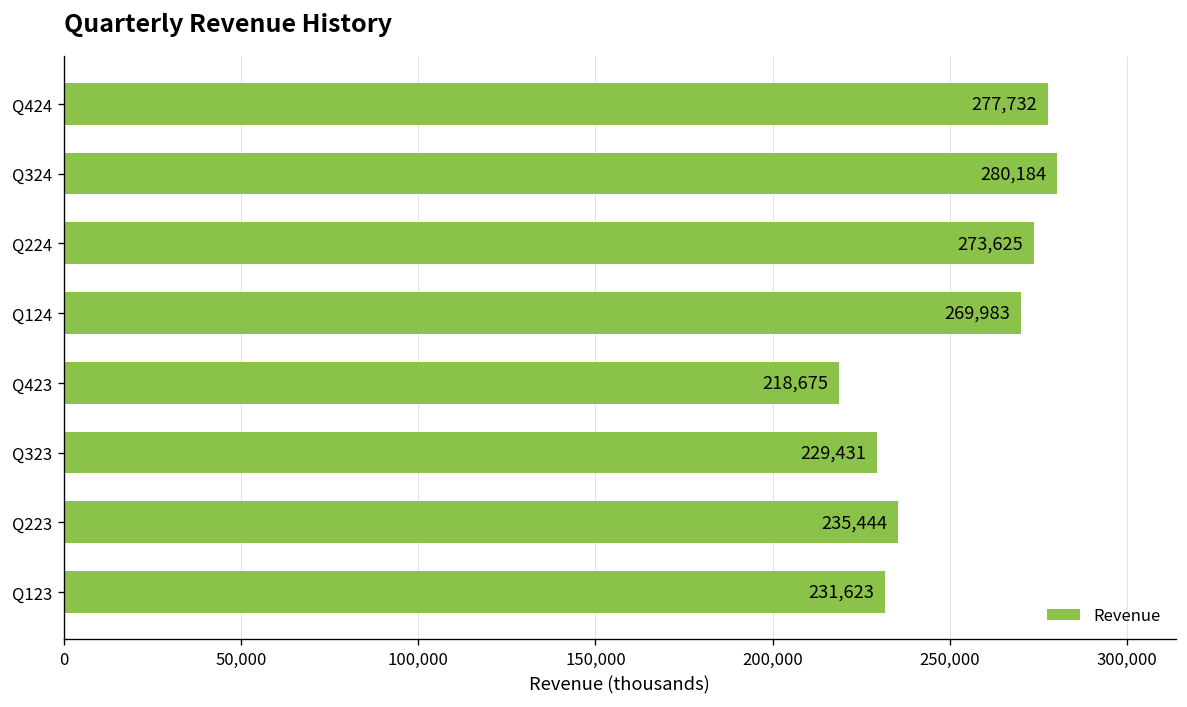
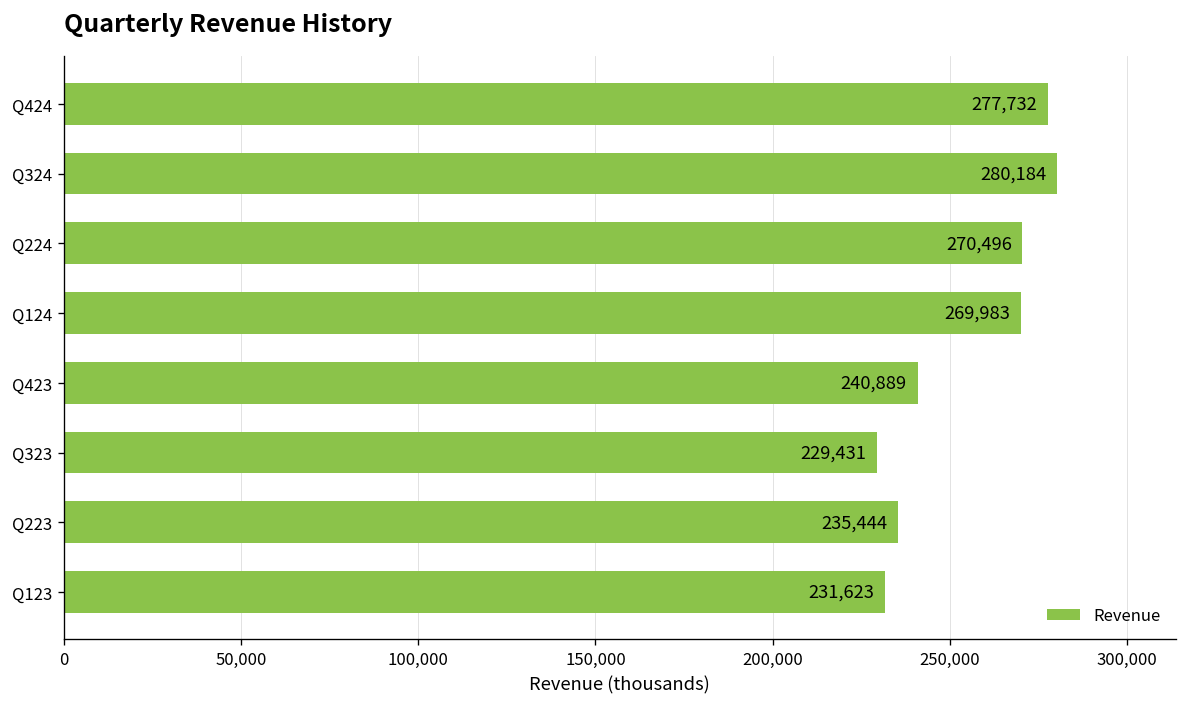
Q224: 273,625 -> 270,496
Q423: 218,675 -> 240,889
